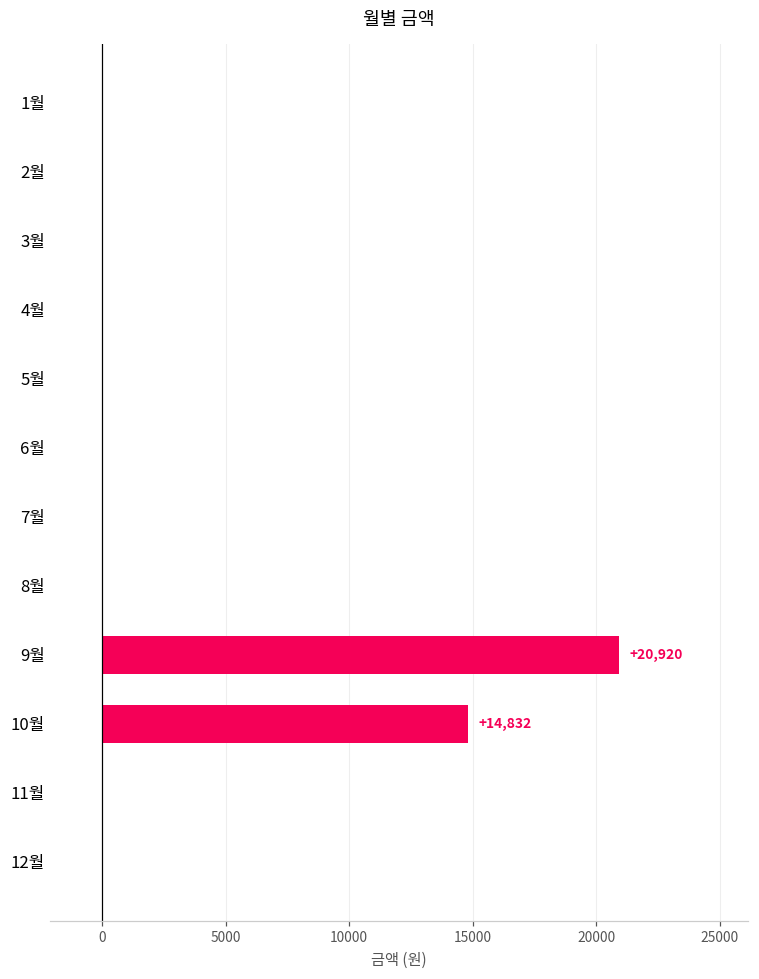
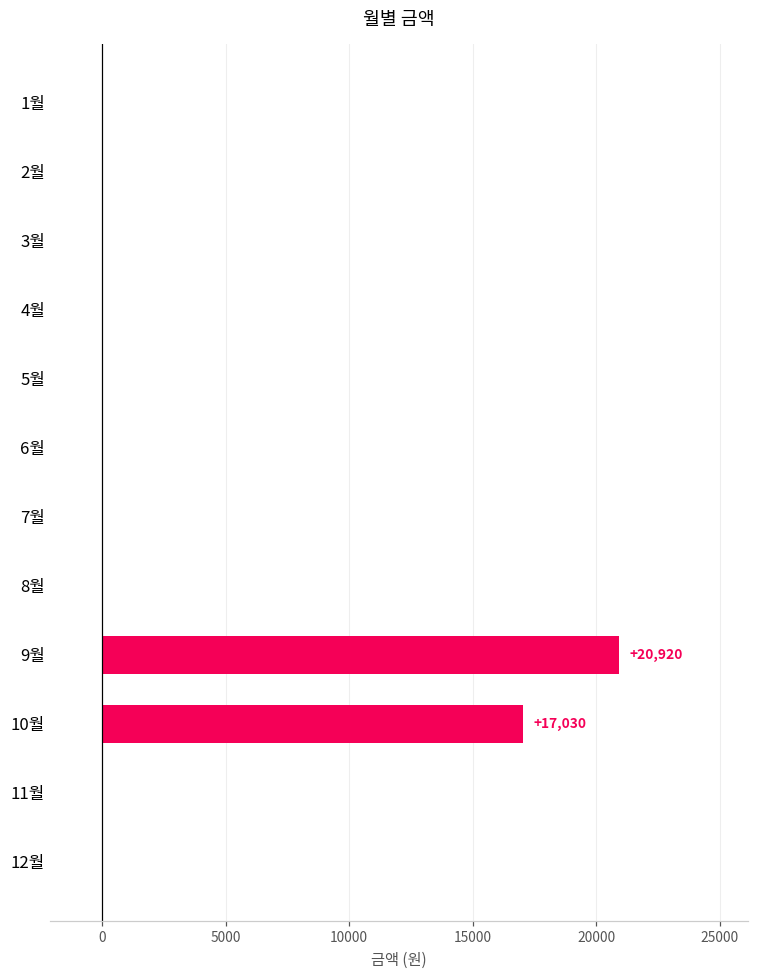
10월: +14,832 -> +17,030
